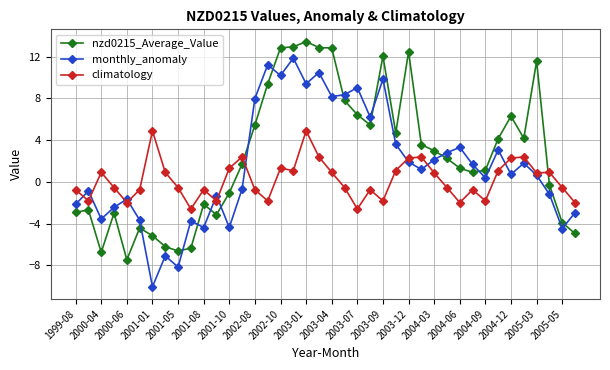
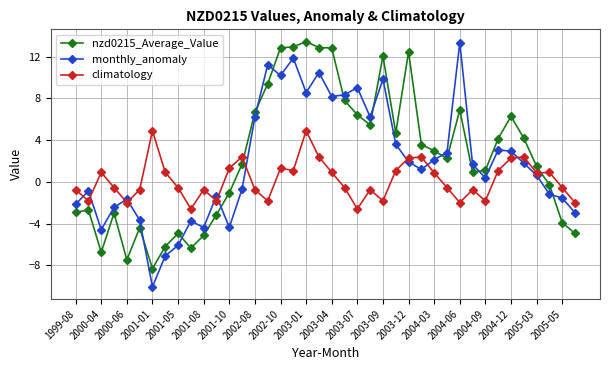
monthly_anomaly, 2000-04: -3.6 -> -4.6
nzd0215_Average_Value, 2001-01: -5.2 -> -8.3
nzd0215_Average_Value, 2001-05: -6.6 -> -4.9
monthly_anomaly, 2001-05: -8.2 -> -6.1
nzd0215_Average_Value, 2001-08: -2.2 -> -5.1
nzd0215_Average_Value, 2002-08: 5.4 -> 6.7
monthly_anomaly, 2002-08: 8.0 -> 6.2
monthly_anomaly, 2003-01: 9.4 -> 8.5
nzd0215_Average_Value, 2004-06: 1.3 -> 6.9
monthly_anomaly, 2004-06: 3.3 -> 13.3
monthly_anomaly, 2004-12: 0.7 -> 2.9
nzd0215_Average_Value, 2005-03: 11.6 -> 1.5
monthly_anomaly, 2005-05: -4.5 -> -1.6
